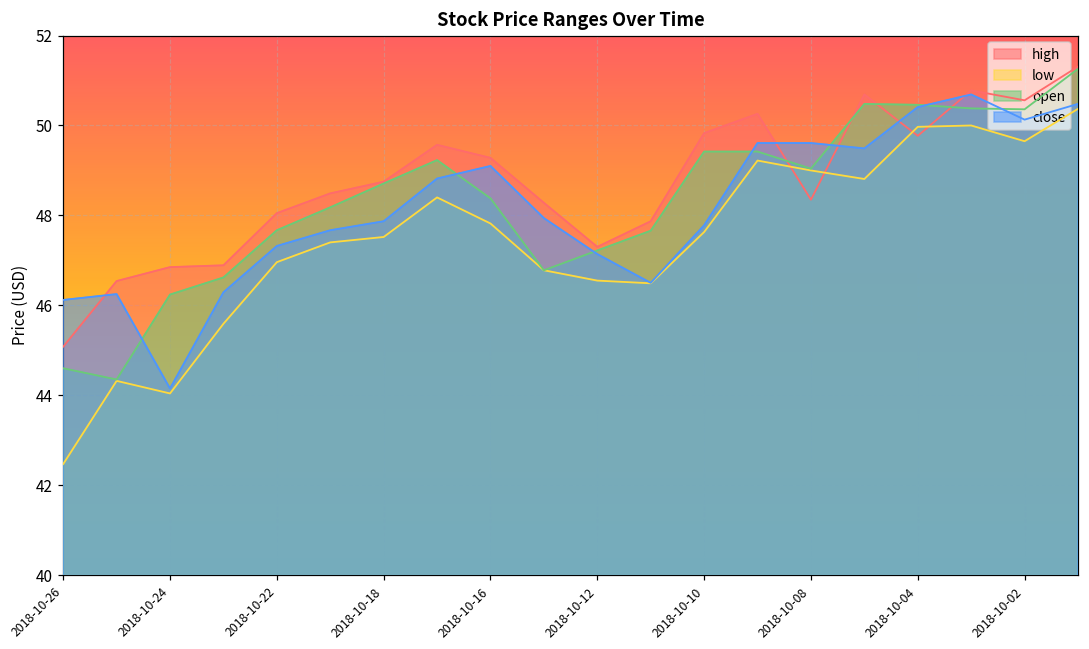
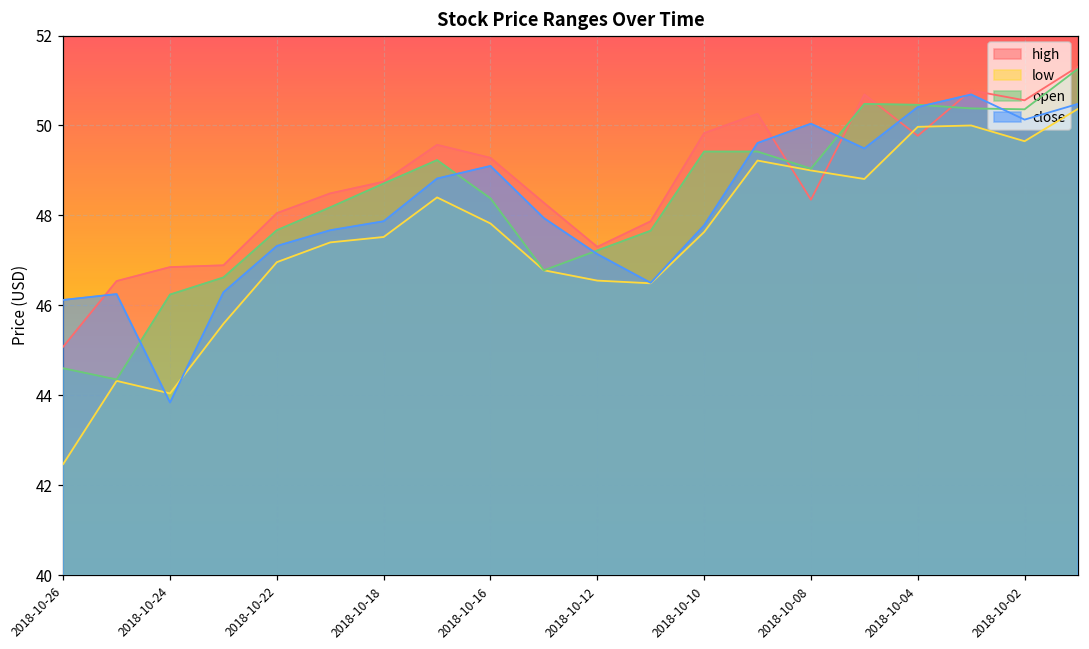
close, 2018-10-24: 44.2 -> 43.8
close, 2018-10-08: 49.6 -> 50.0
